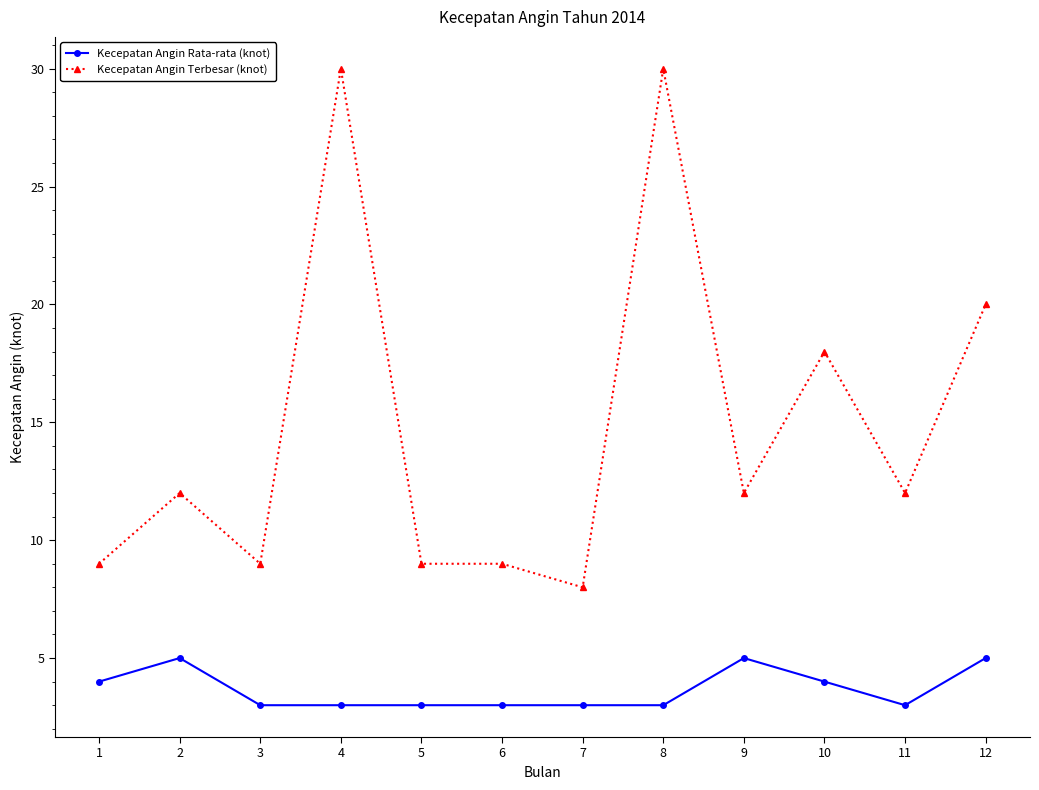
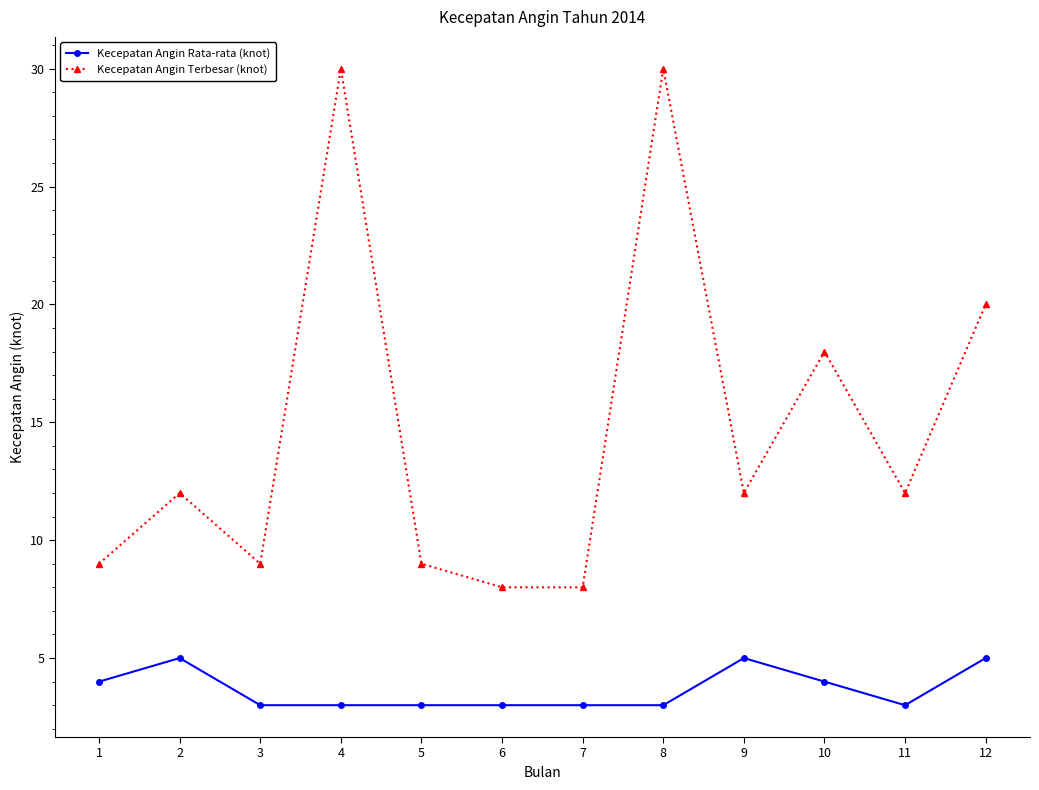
Kecepatan Angin Terbesar (knot), 6: 9 -> 8
